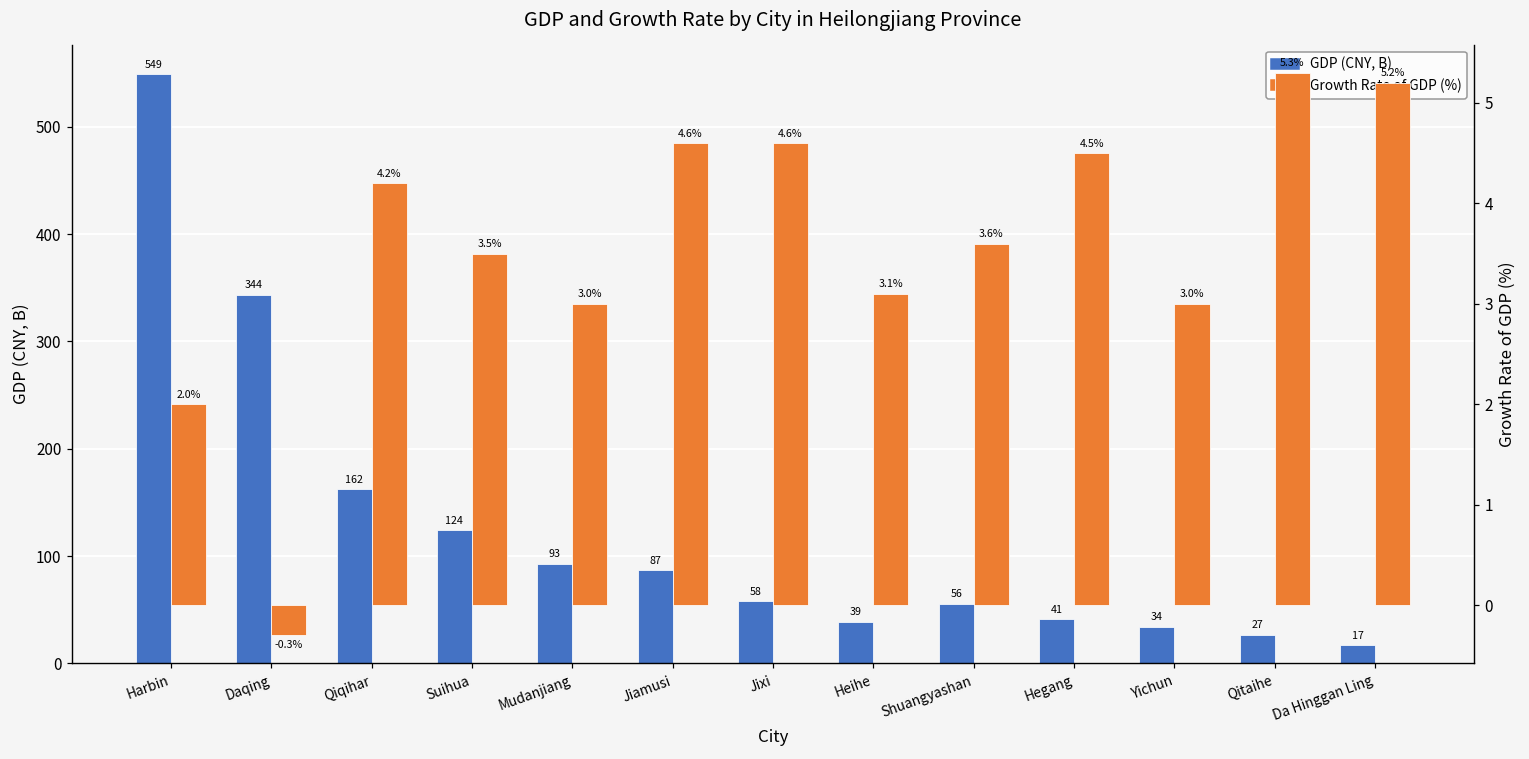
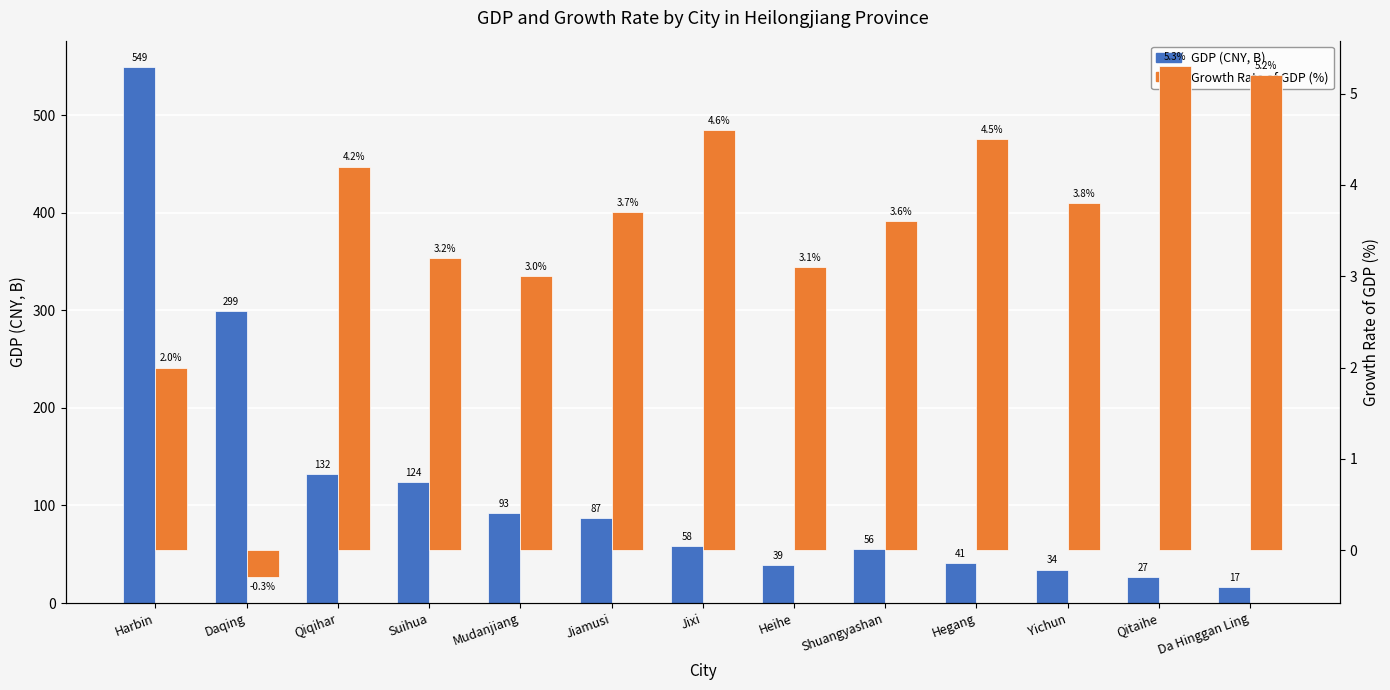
GDP (CNY, B), Daqing: 344 -> 299
GDP (CNY, B), Qiqihar: 162 -> 132
Growth Rate of GDP (%), Suihua: 3.5% -> 3.2%
Growth Rate of GDP (%), Jiamusi: 4.6% -> 3.7%
Growth Rate of GDP (%), Yichun: 3.0% -> 3.8%
